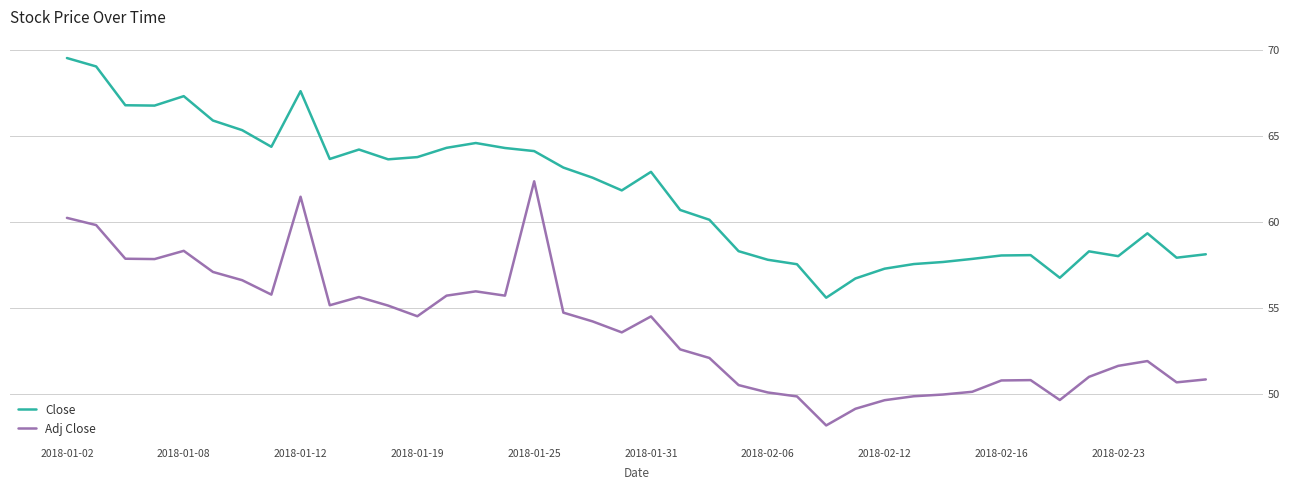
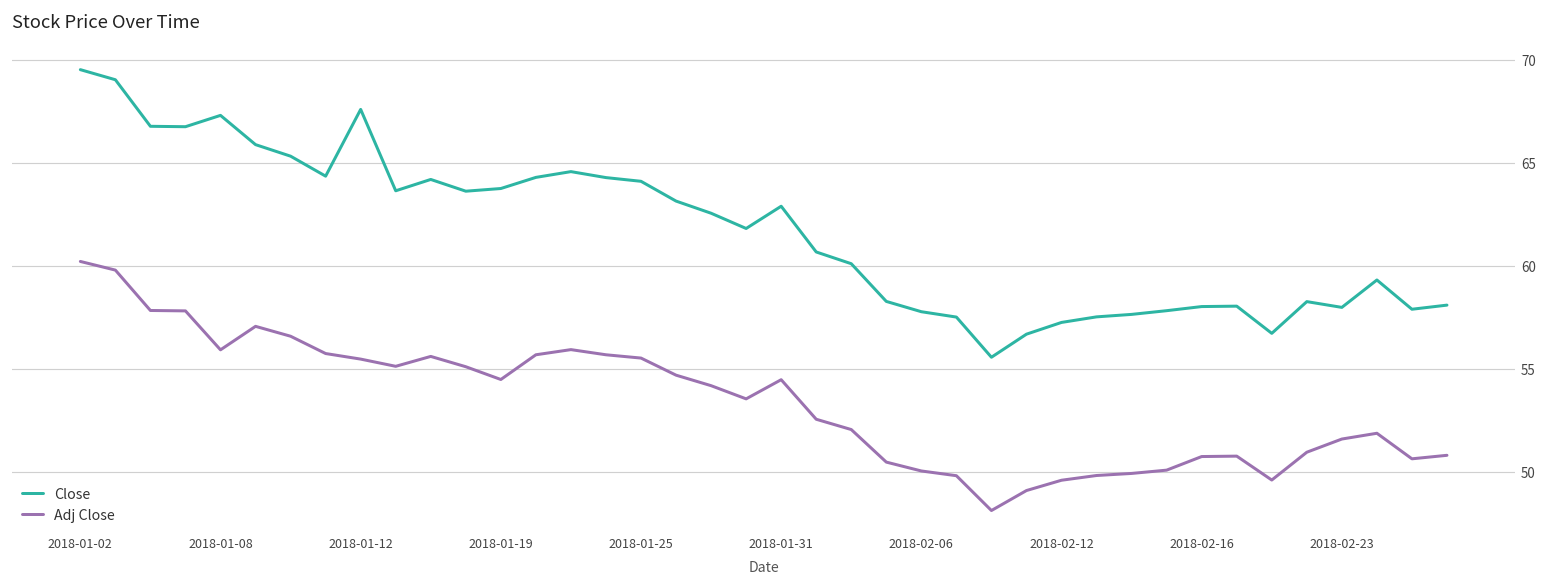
Adj Close, 2018-01-08: 58.3 -> 55.9
Adj Close, 2018-01-12: 61.5 -> 55.5
Adj Close, 2018-01-25: 62.4 -> 55.5
